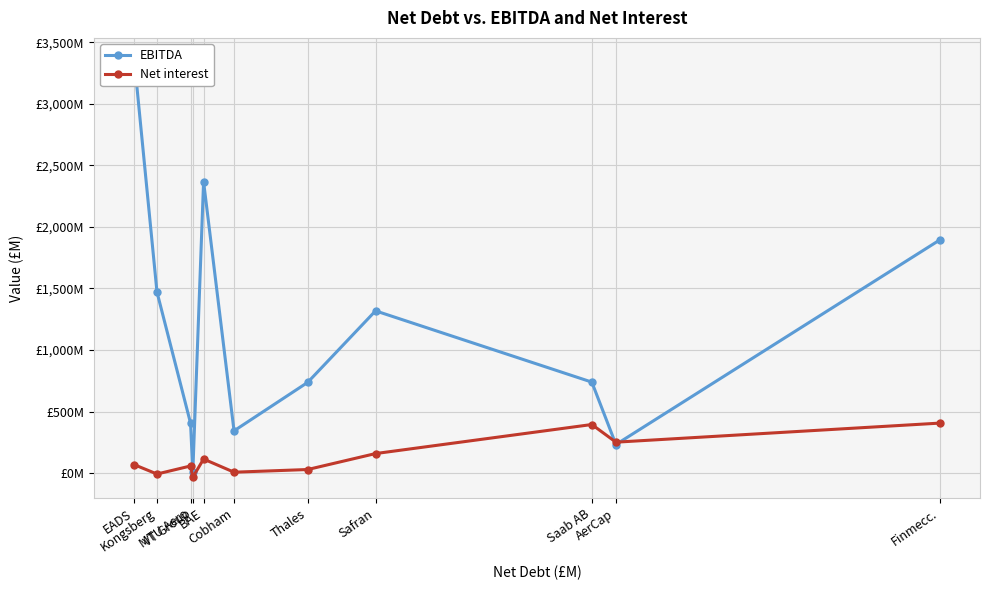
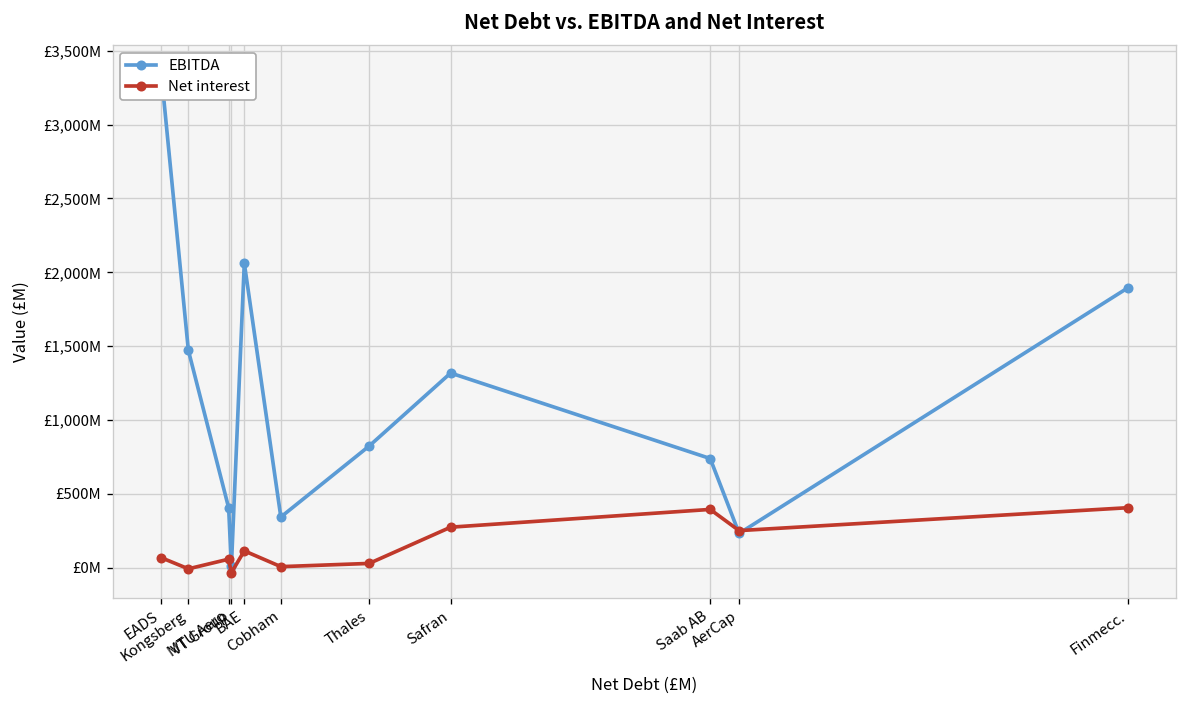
EBITDA, BAE: £2,370,000,000 -> £2,060,000,000
EBITDA, Thales: £740,000,000 -> £820,000,000
Net interest, Safran: £160,000,000 -> £270,000,000
